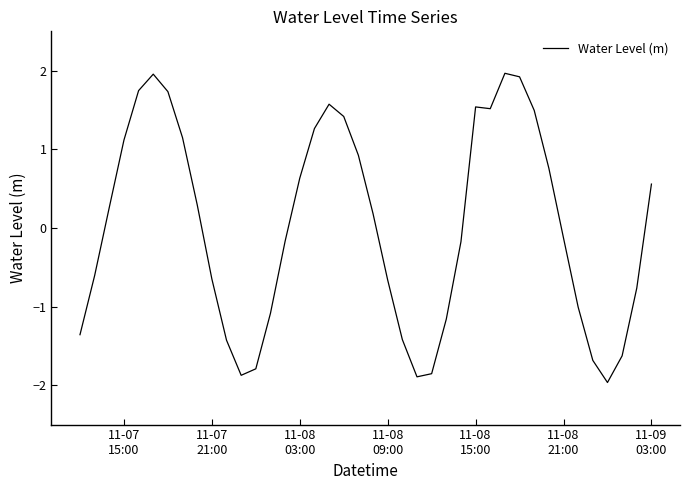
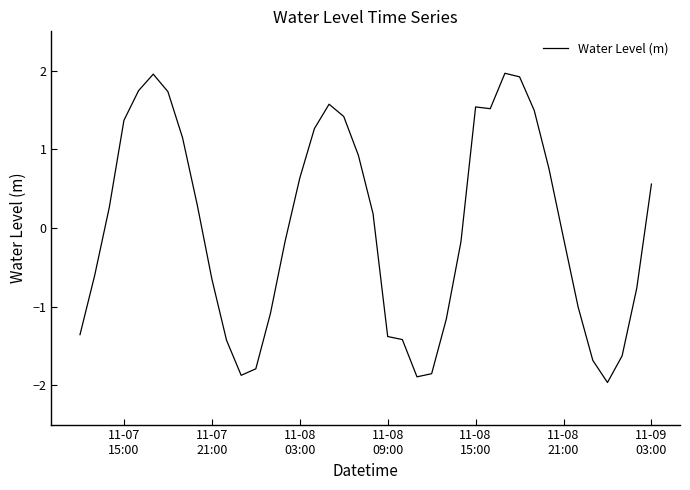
11-07 15:00: 1.1 -> 1.4
11-08 09:00: -0.7 -> -1.4
